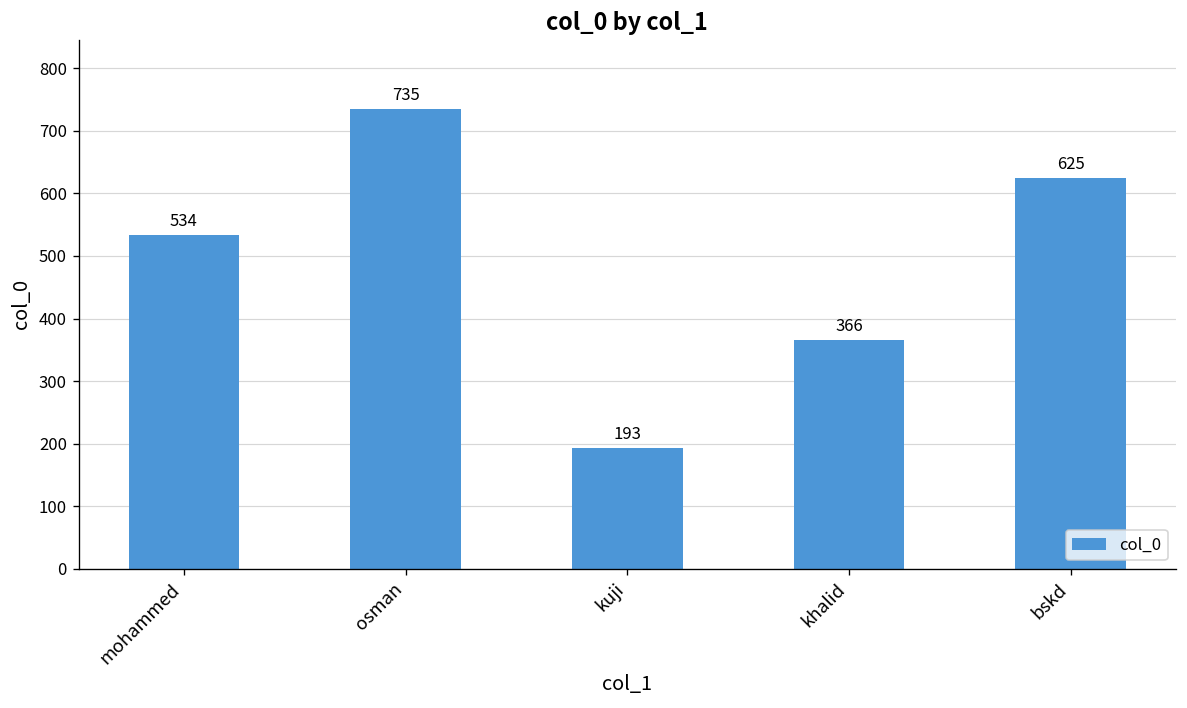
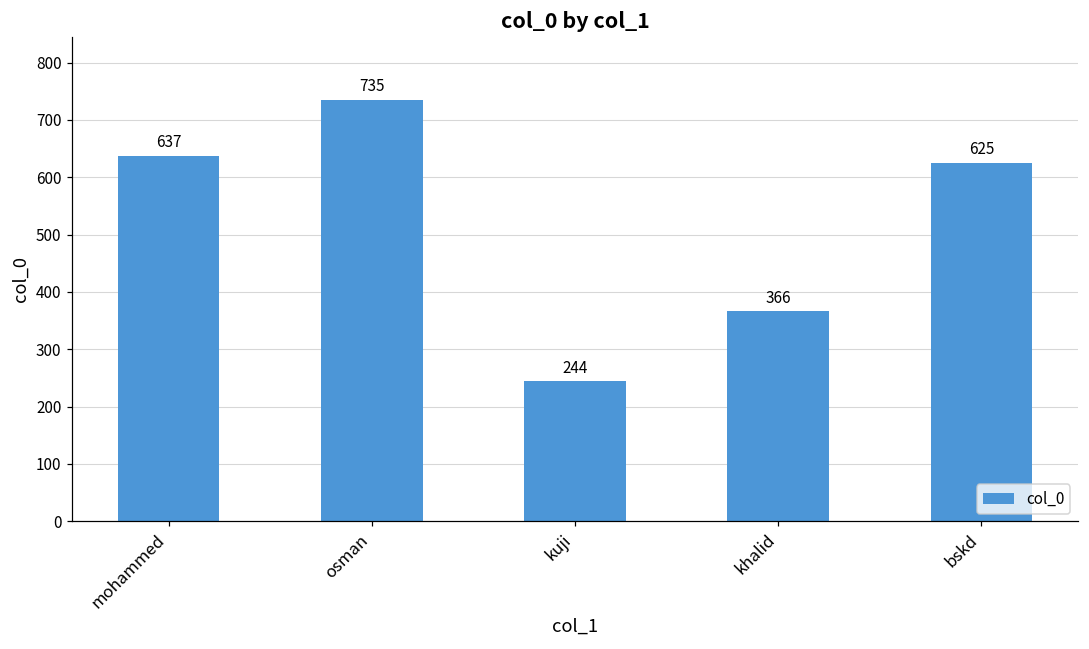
mohammed: 534 -> 637
kuji: 193 -> 244
